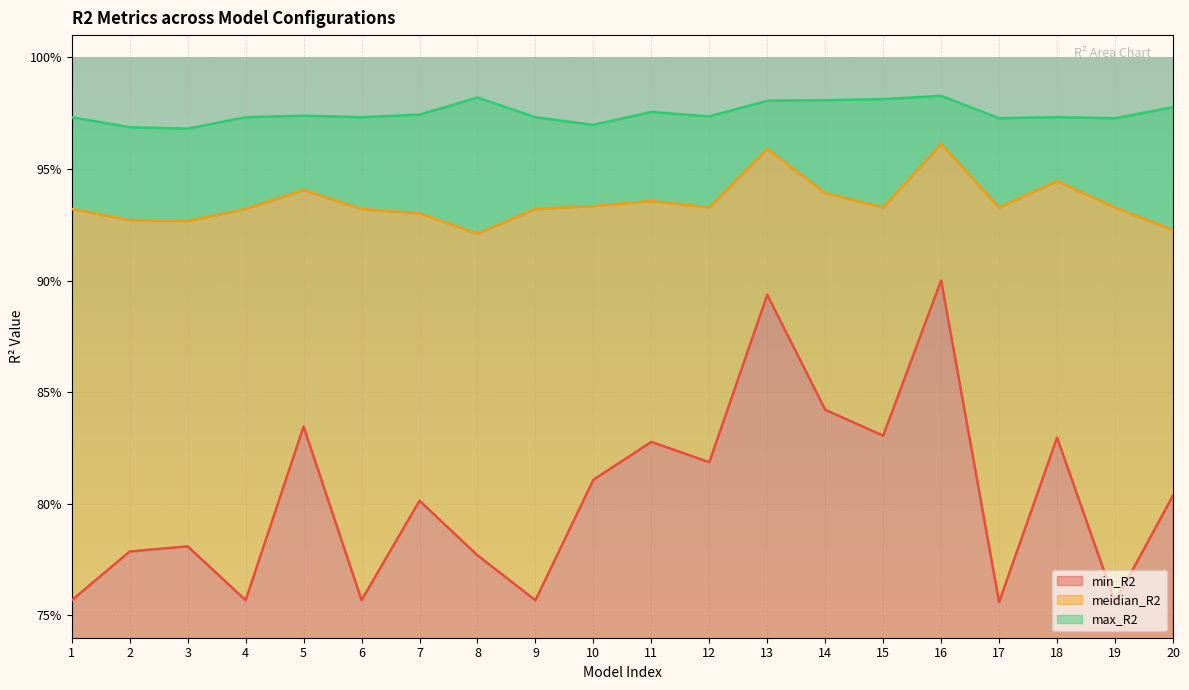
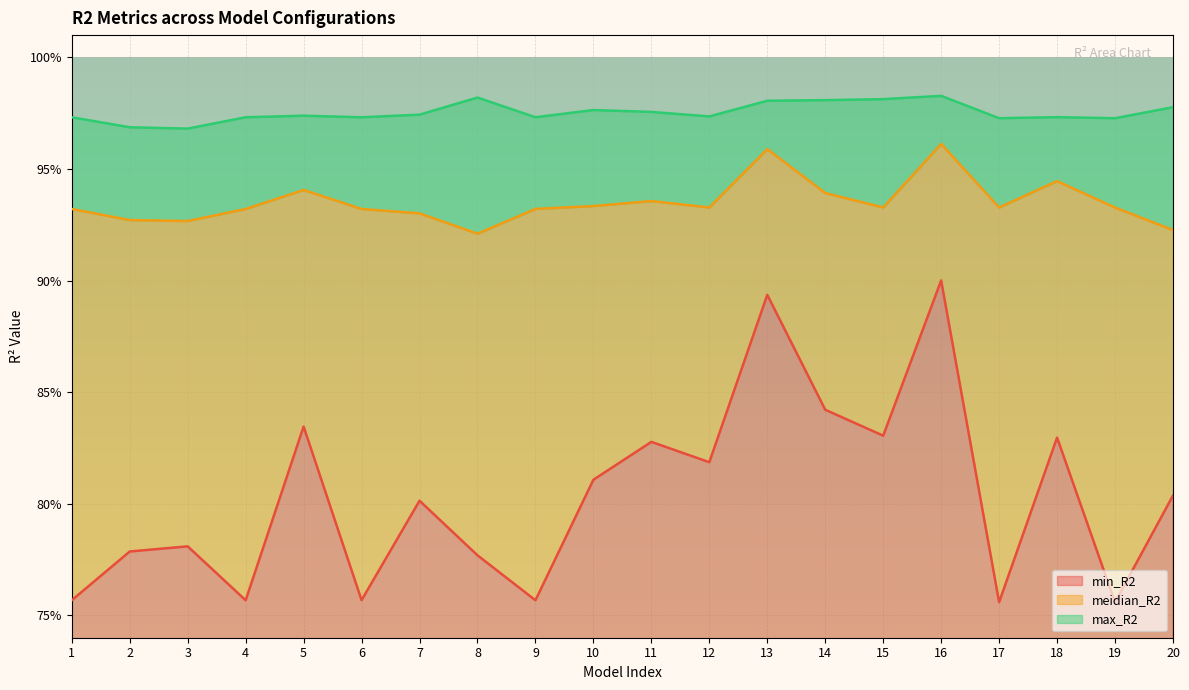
max_R2, 10: 97.0% -> 97.6%
